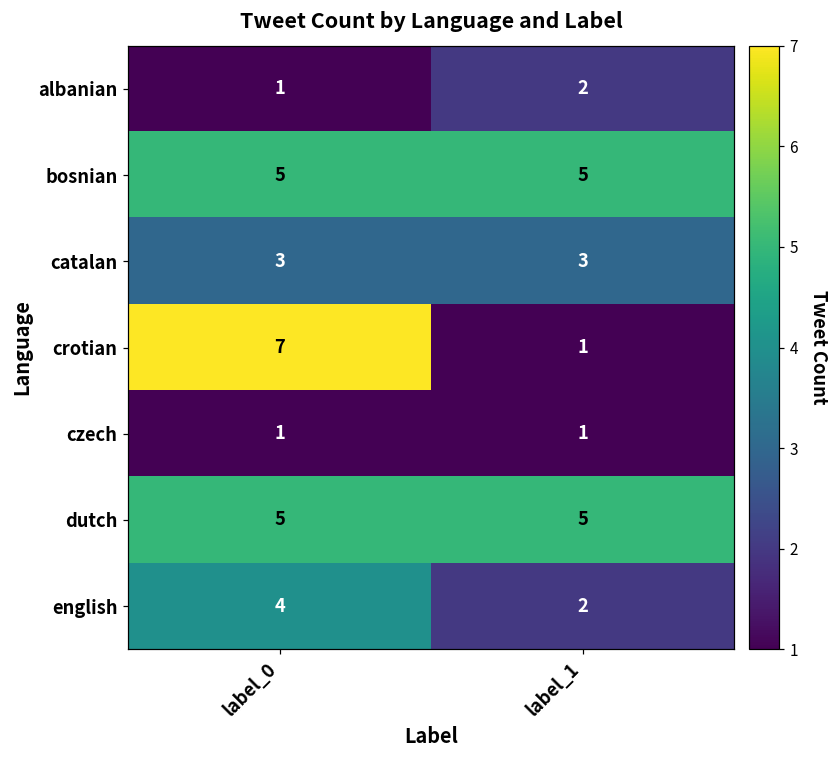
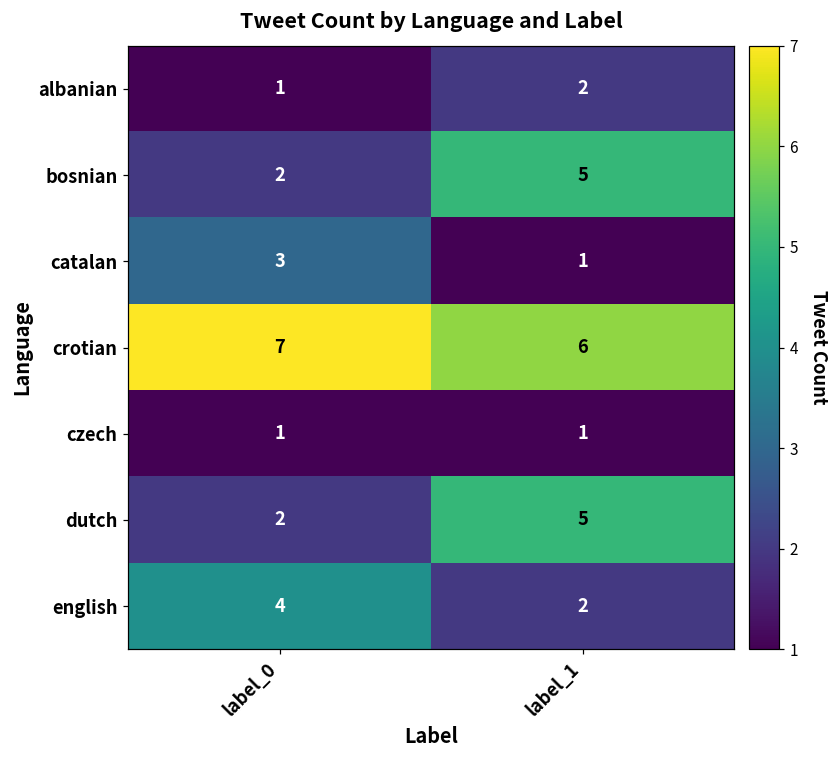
bosnian, label_0: 5 -> 2
catalan, label_1: 3 -> 1
crotian, label_1: 1 -> 6
dutch, label_0: 5 -> 2
